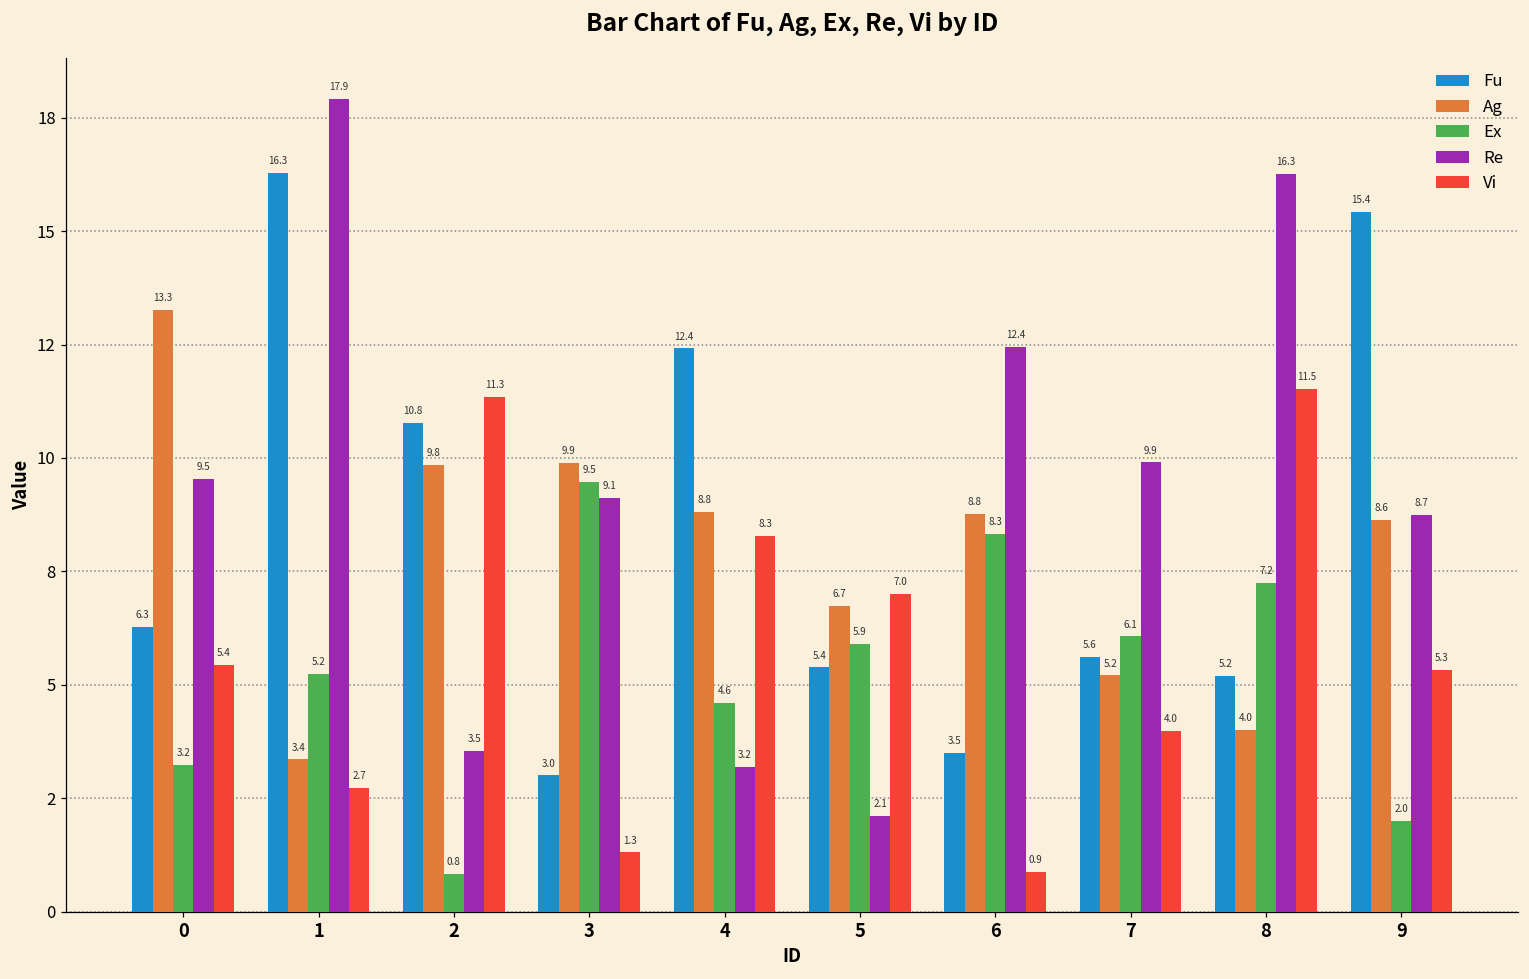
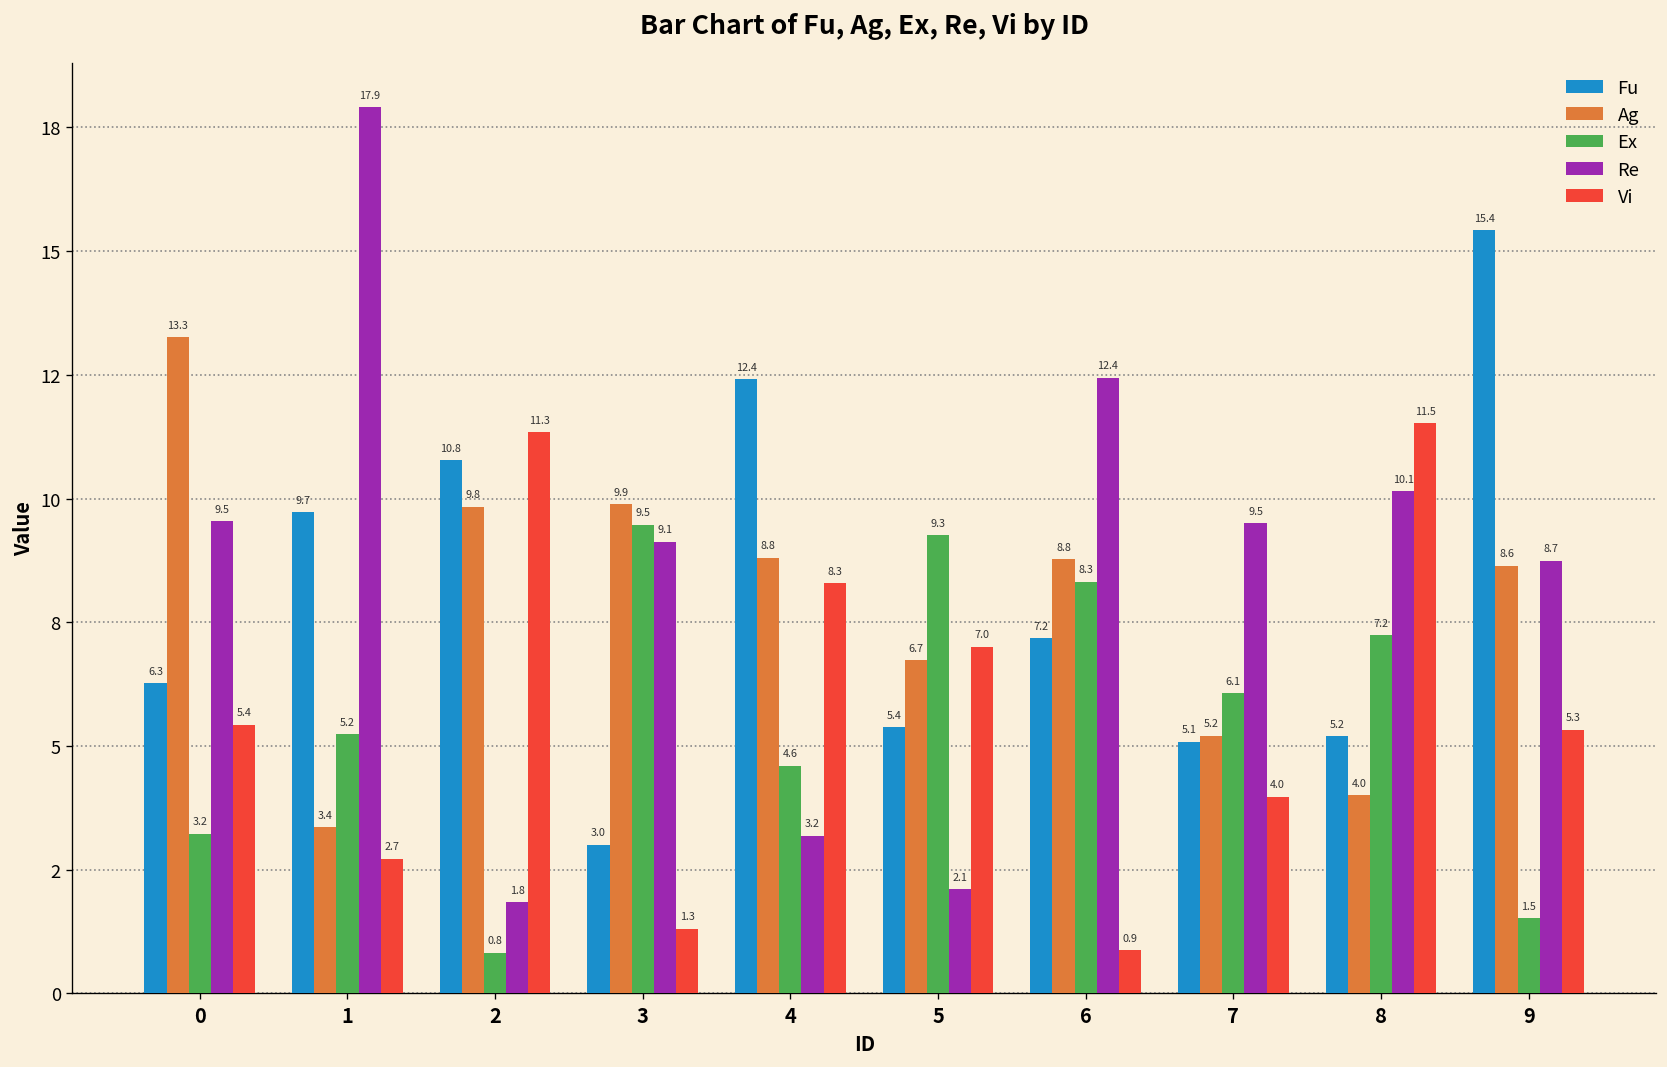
Fu, 1: 16.3 -> 9.7
Re, 2: 3.5 -> 1.8
Ex, 5: 5.9 -> 9.3
Fu, 6: 3.5 -> 7.2
Fu, 7: 5.6 -> 5.1
Re, 7: 9.9 -> 9.5
Re, 8: 16.3 -> 10.1
Ex, 9: 2.0 -> 1.5
